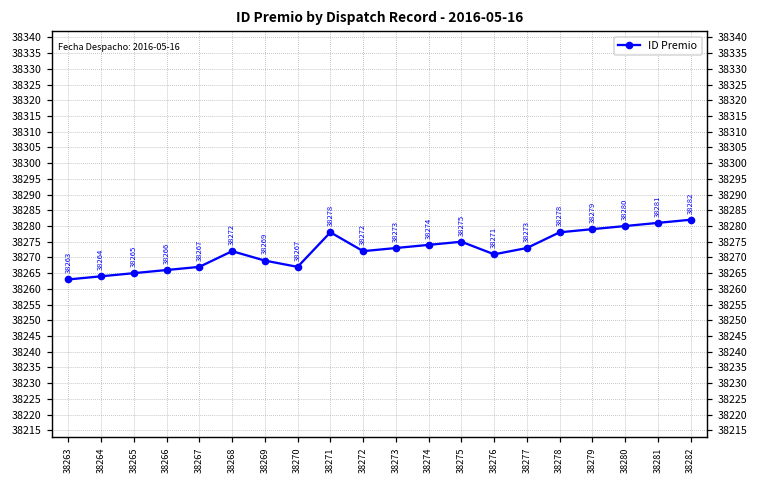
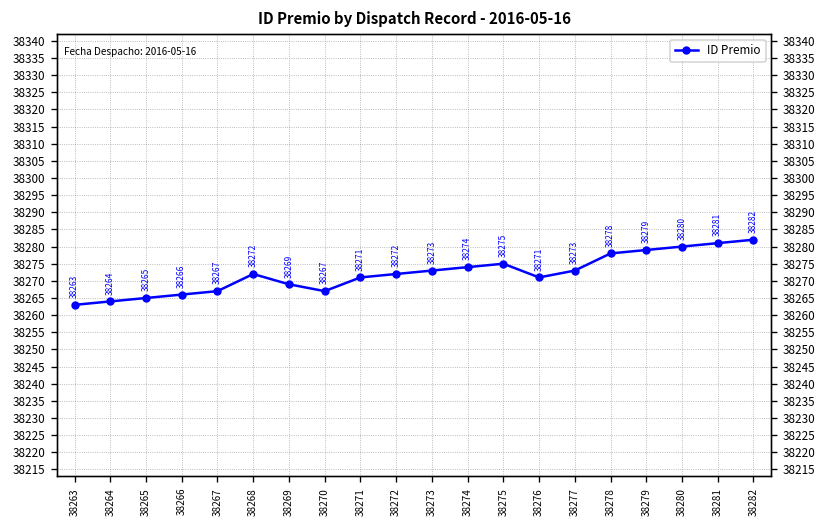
38271: 38278 -> 38271
